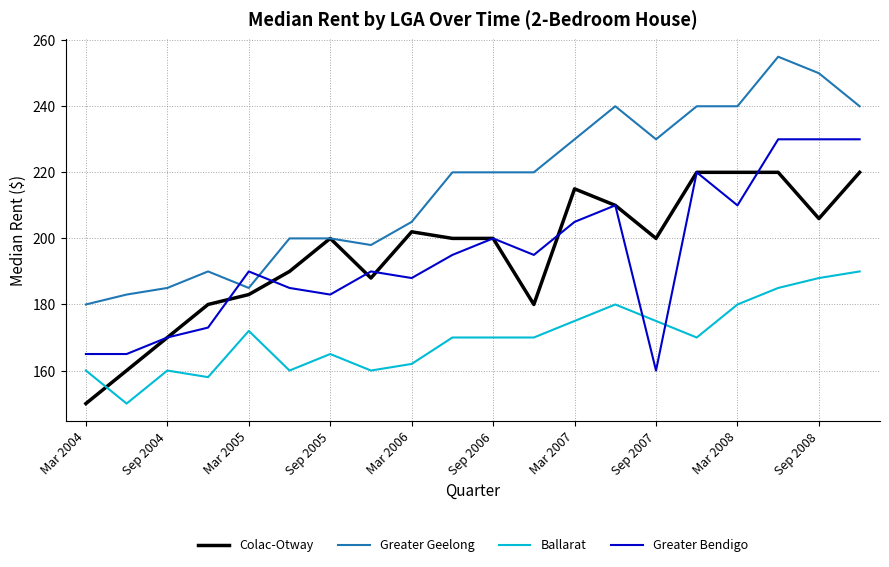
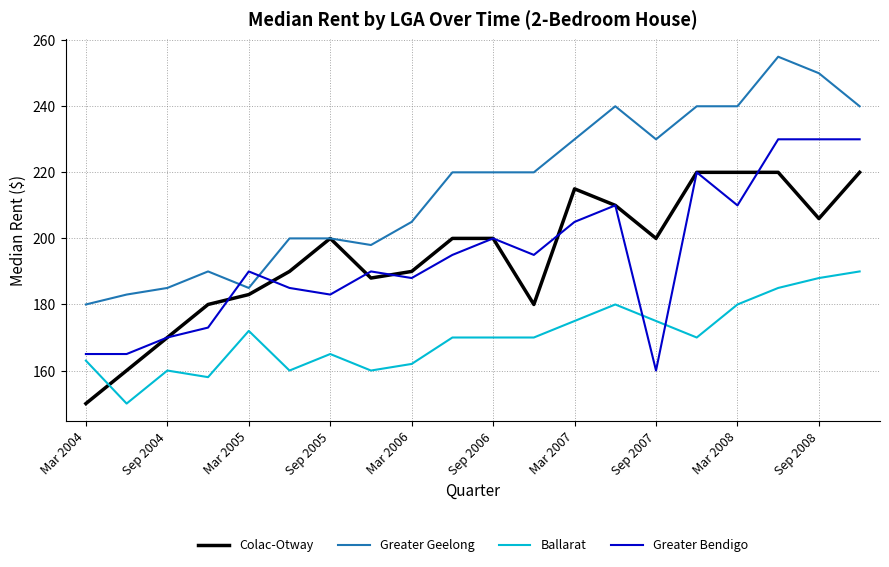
Ballarat, Mar 2004: 160 -> 163
Colac-Otway, Mar 2006: 202 -> 190
